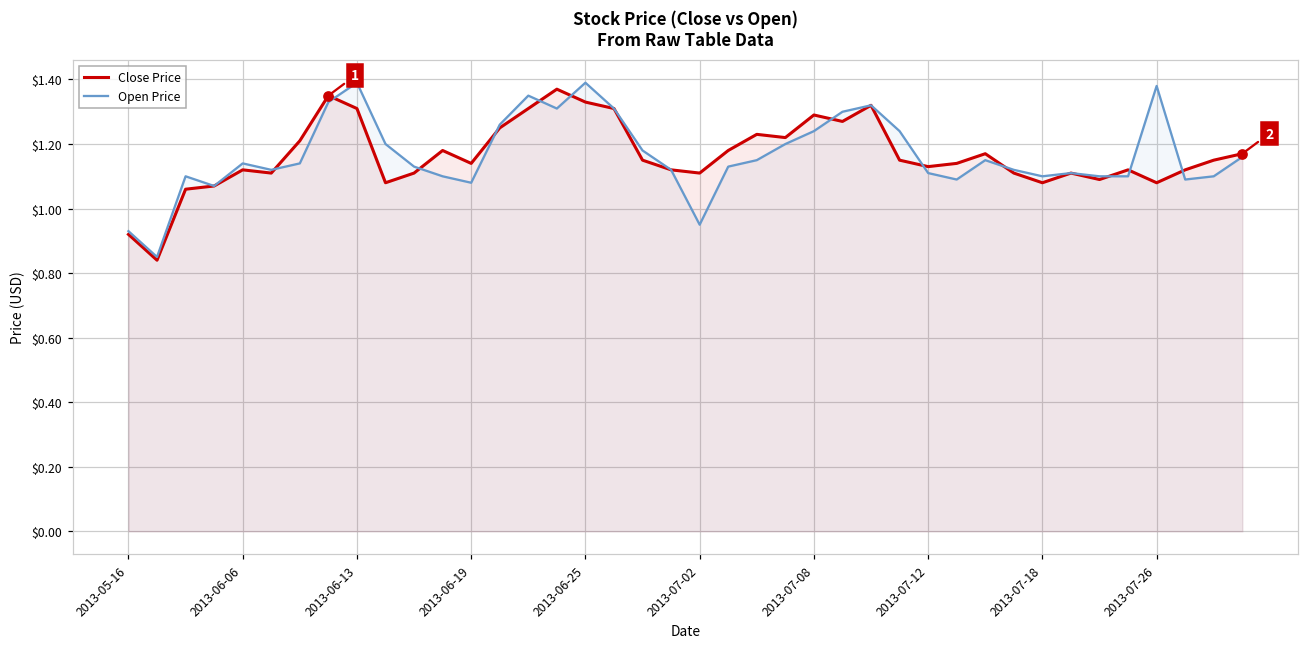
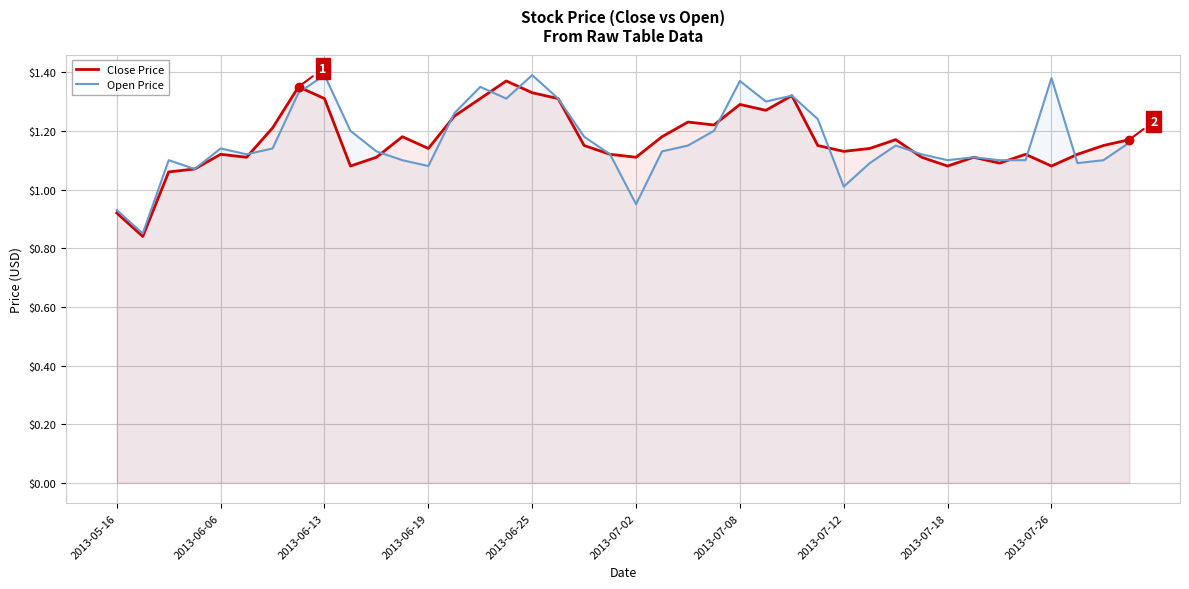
Open Price, 2013-07-08: $1.24 -> $1.37
Open Price, 2013-07-12: $1.11 -> $1.01
